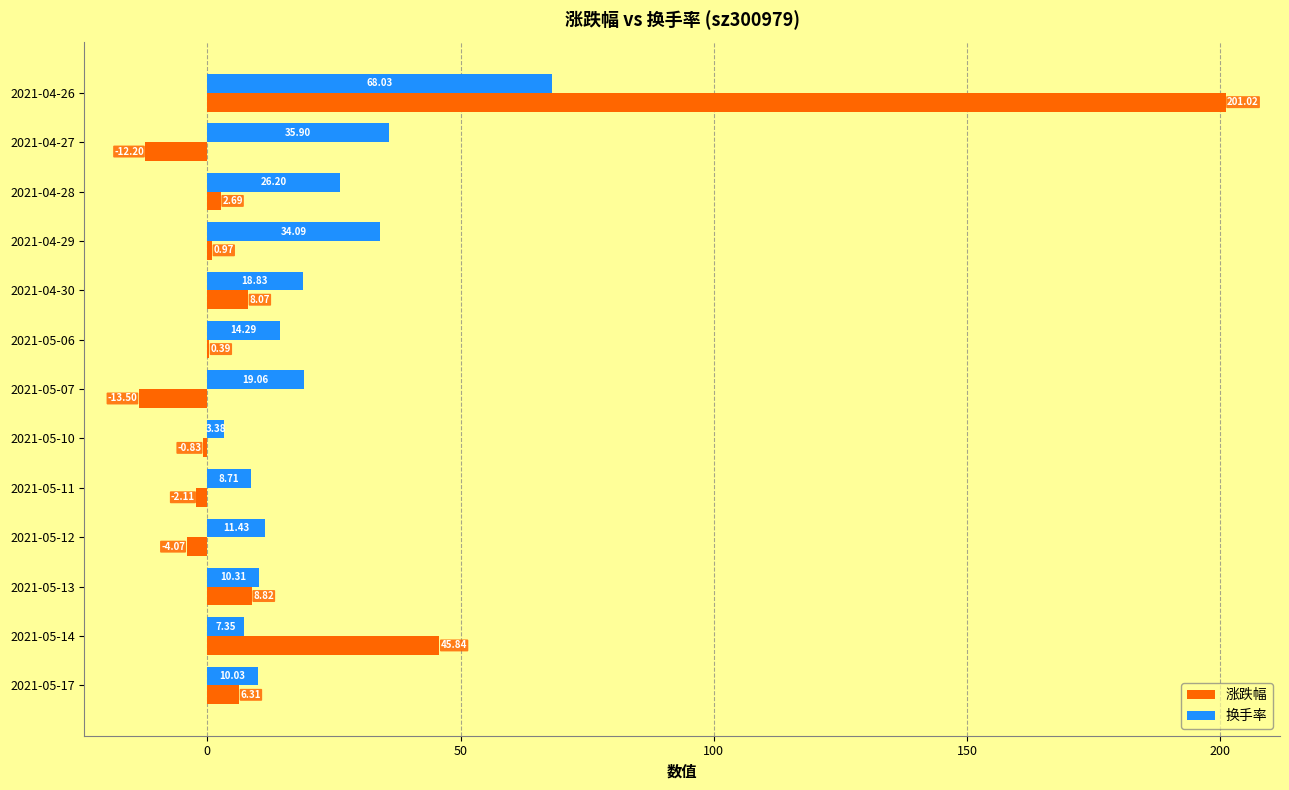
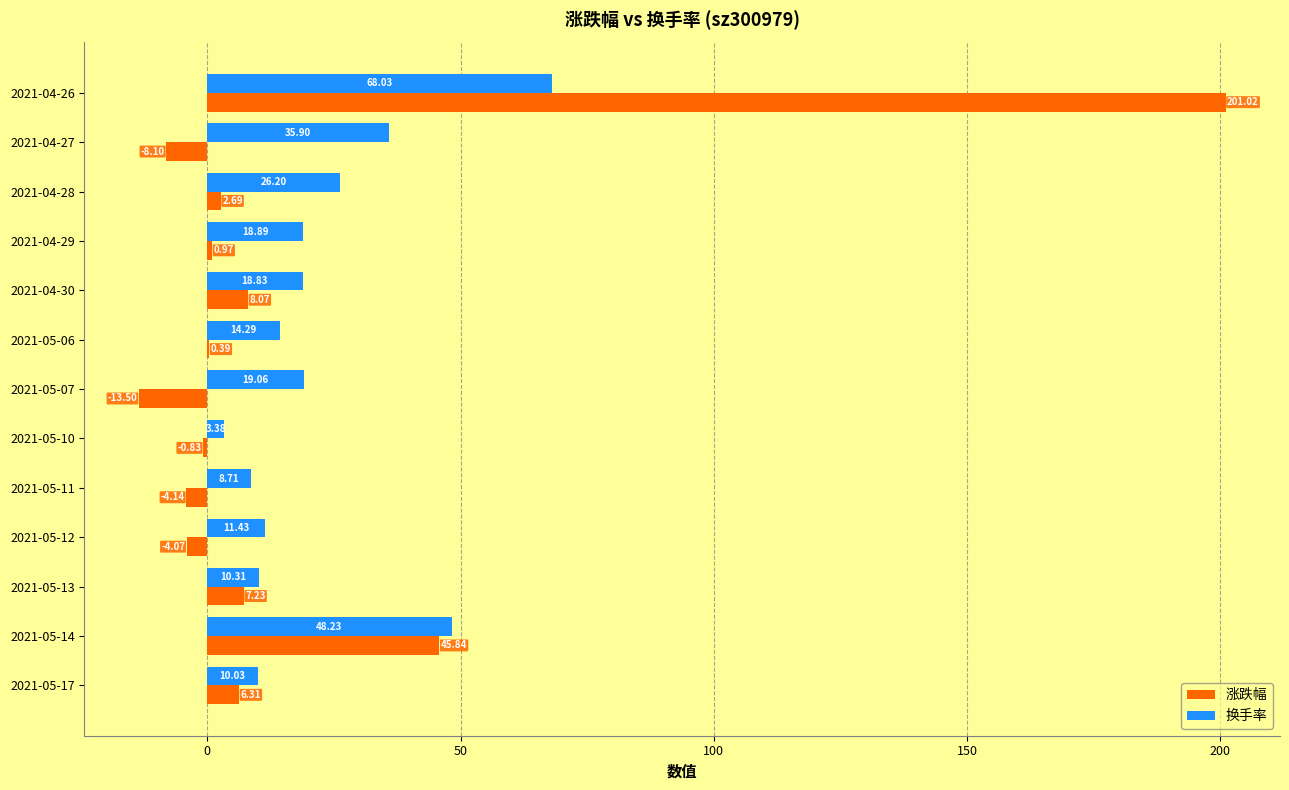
涨跌幅, 2021-04-27: -12.20 -> -8.10
换手率, 2021-04-29: 34.09 -> 18.89
涨跌幅, 2021-05-11: -2.11 -> -4.14
涨跌幅, 2021-05-13: 8.82 -> 7.23
换手率, 2021-05-14: 7.35 -> 48.23
